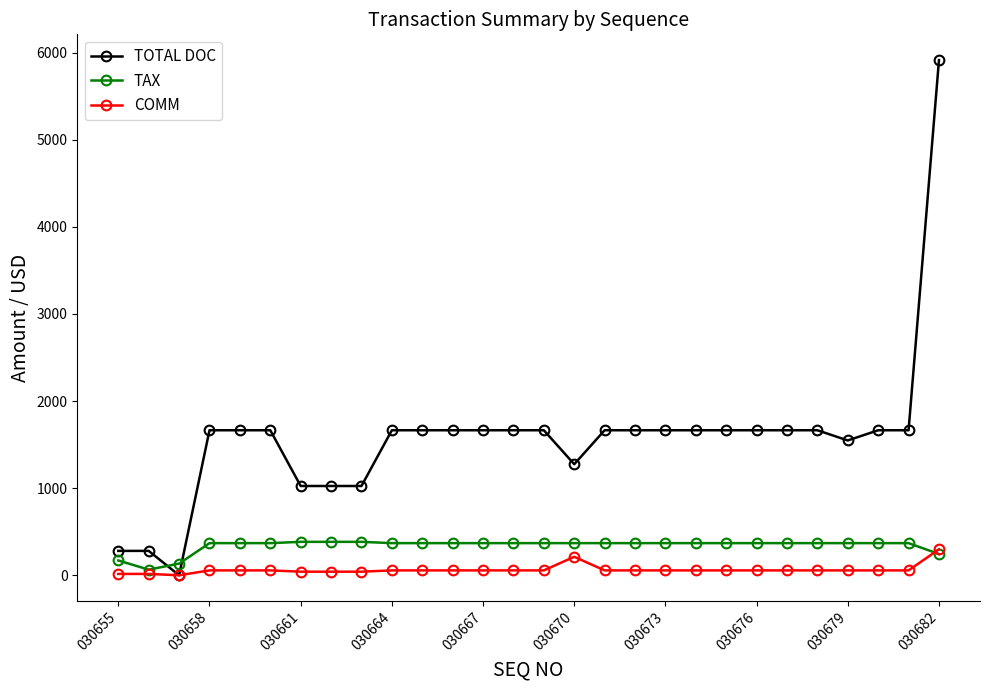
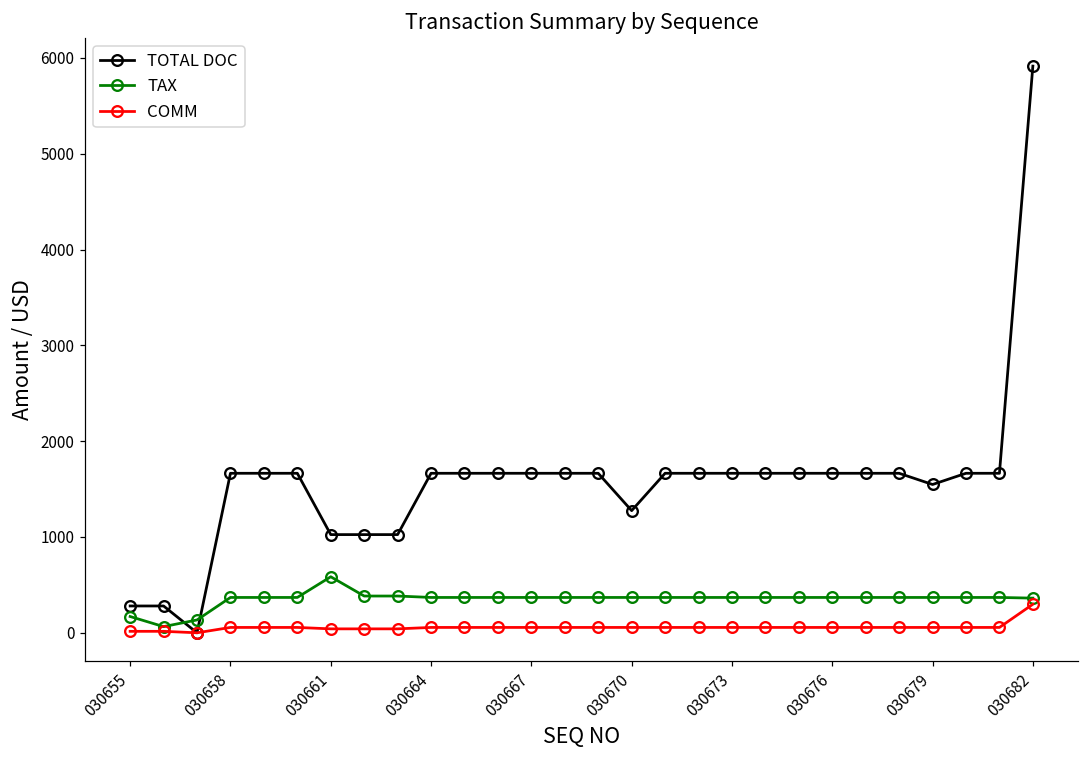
TAX, 030661: 400 -> 600
COMM, 030670: 200 -> 100
TAX, 030682: 200 -> 400
